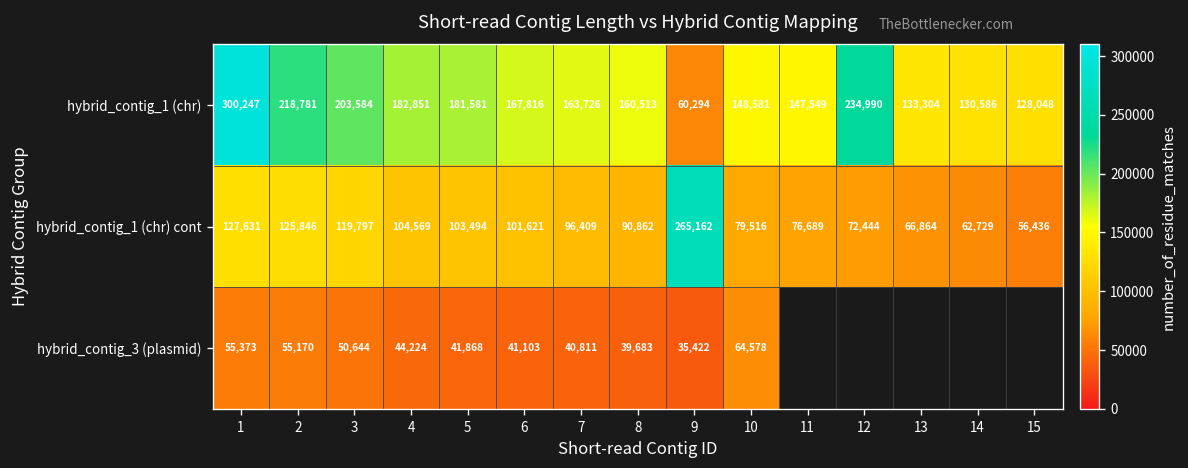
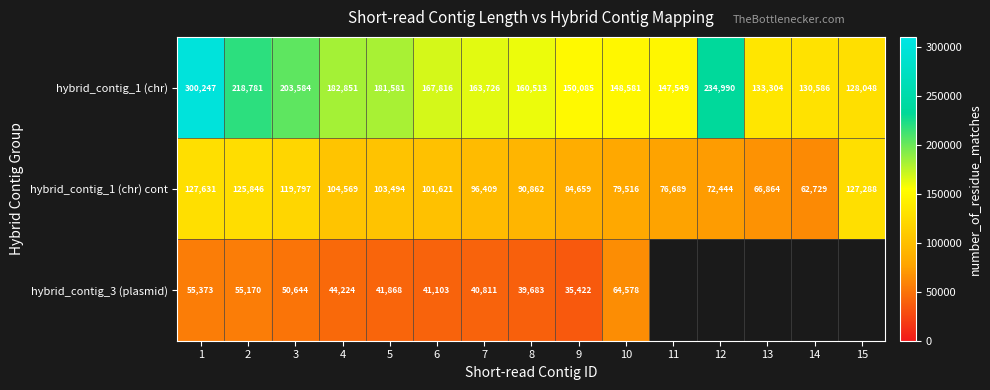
hybrid_contig_1 (chr), 9: 60,294 -> 150,085
hybrid_contig_1 (chr) cont, 9: 265,162 -> 84,659
hybrid_contig_1 (chr) cont, 15: 56,436 -> 127,288
